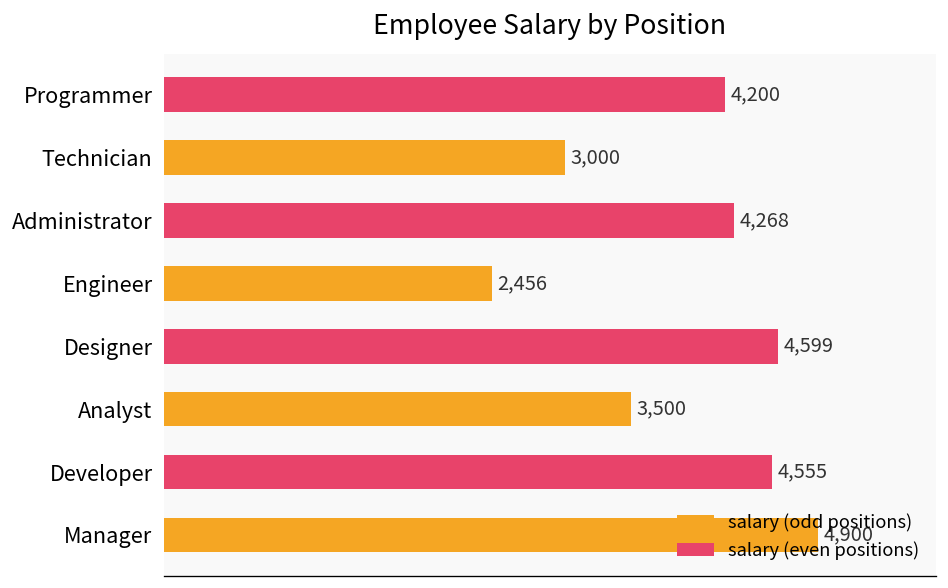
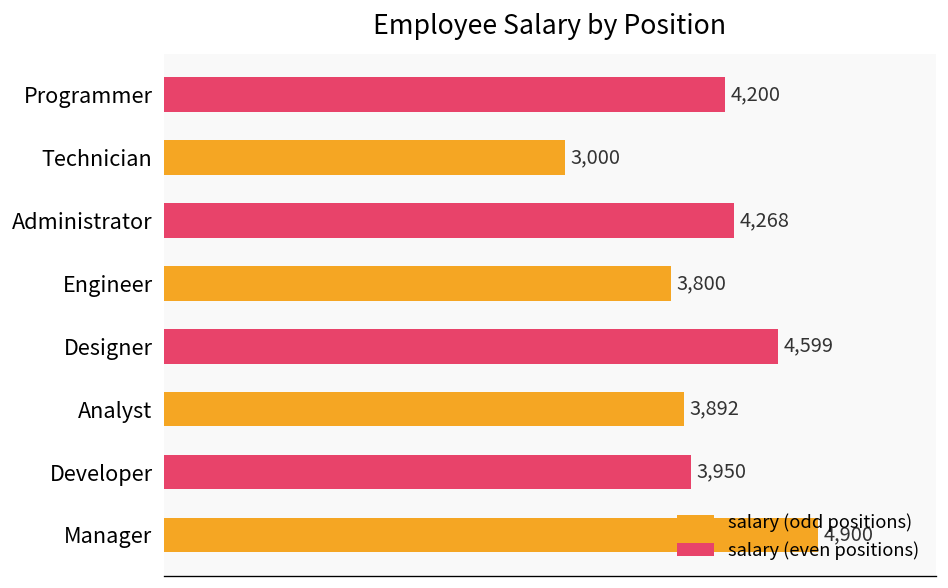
Engineer: 2,456 -> 3,800
Analyst: 3,500 -> 3,892
Developer: 4,555 -> 3,950
